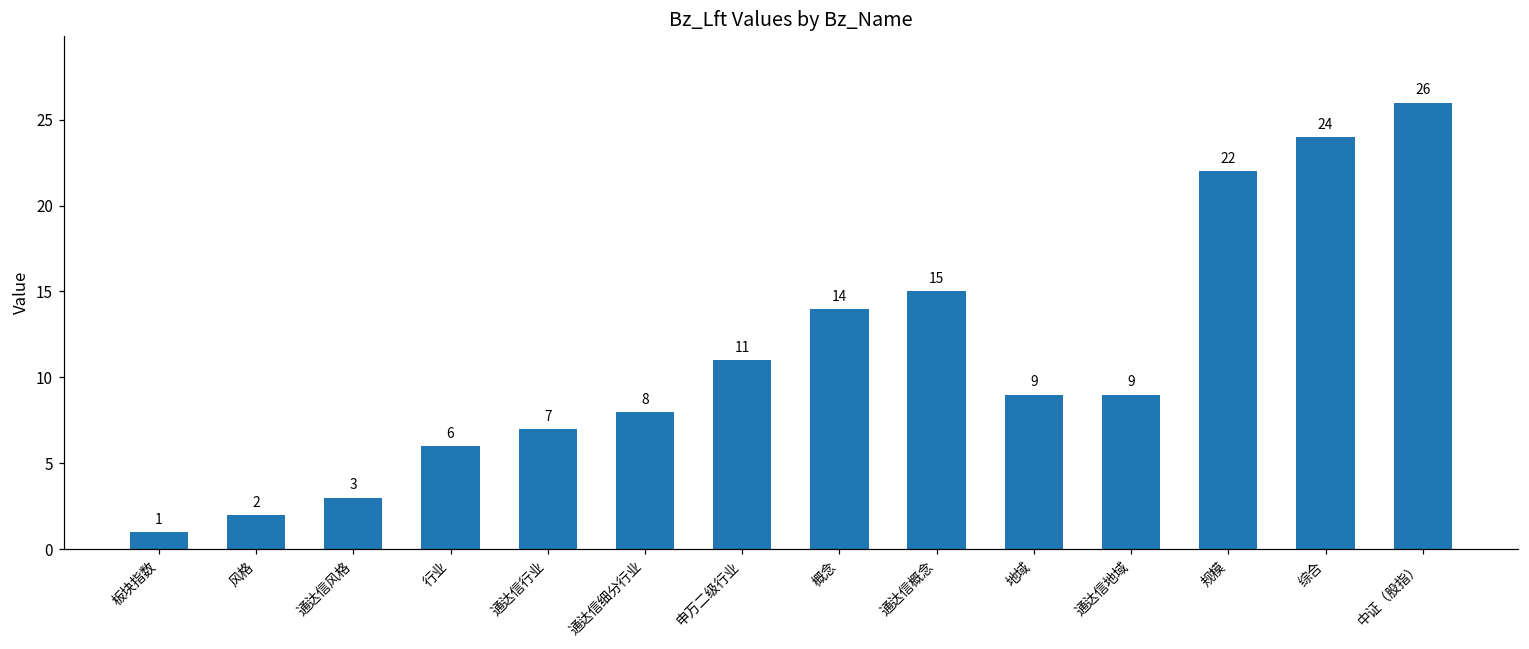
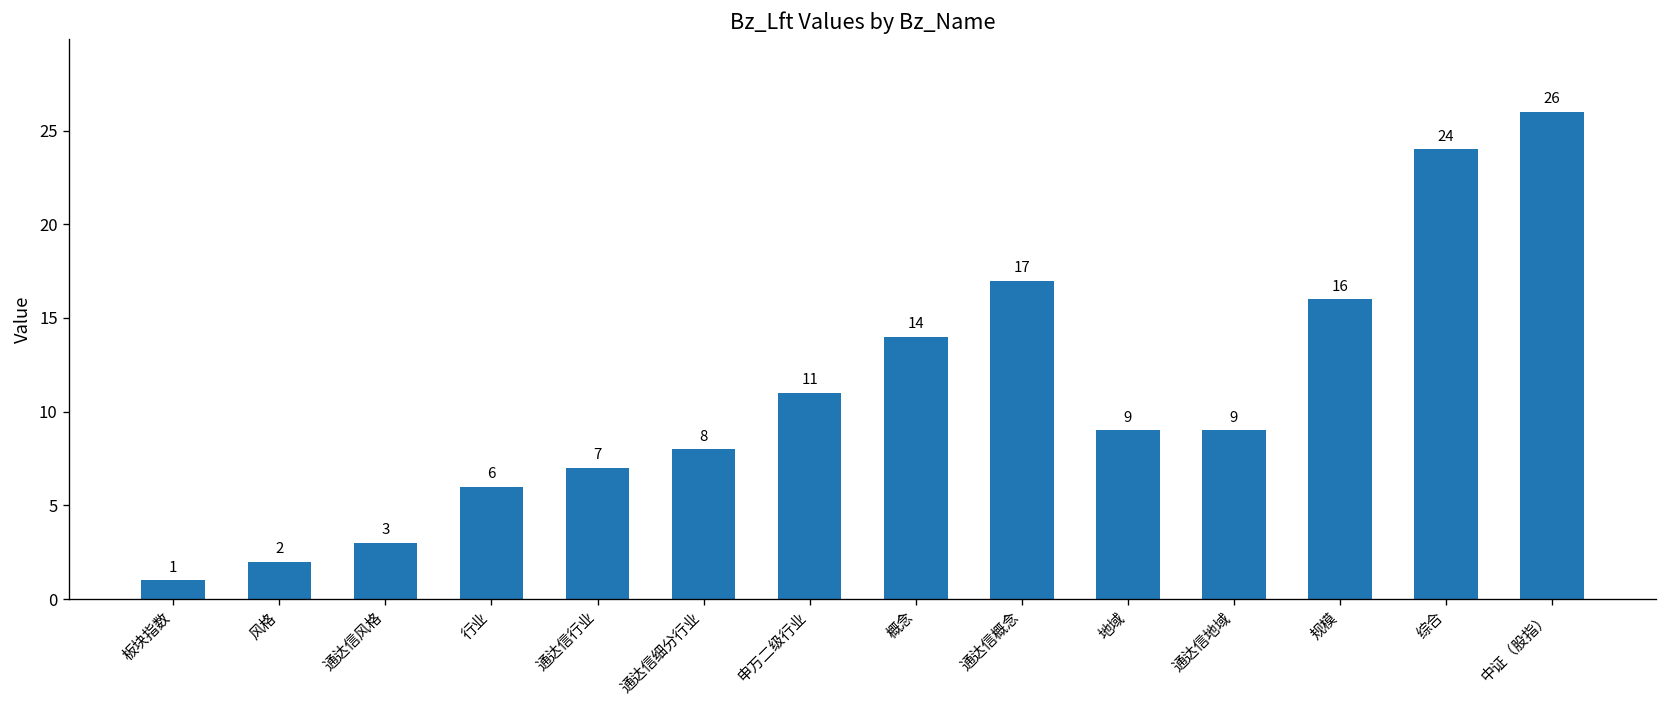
通达信概念: 15 -> 17
规模: 22 -> 16
